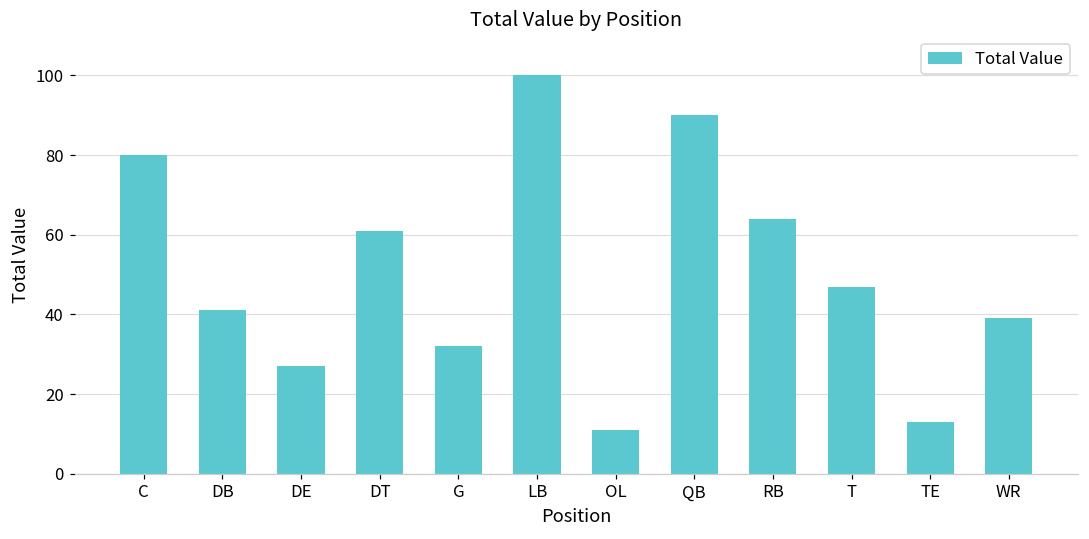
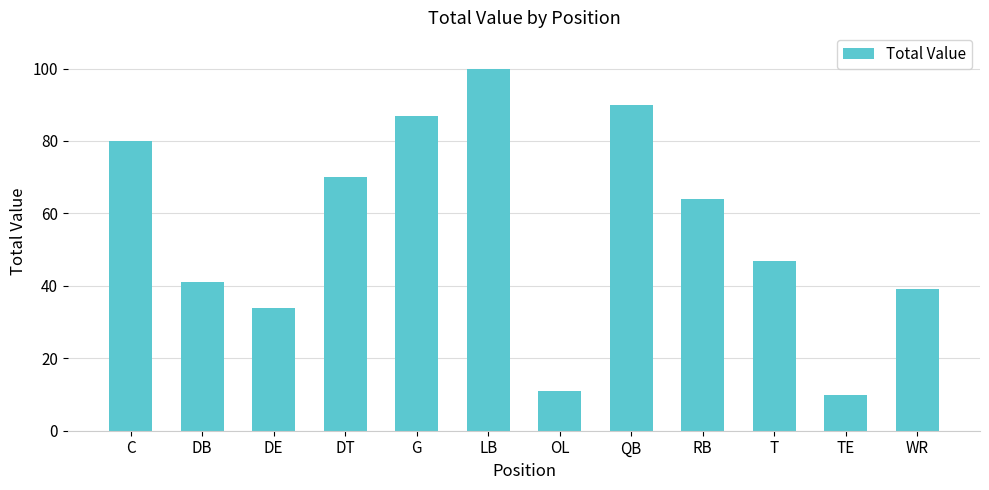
DE: 27 -> 34
DT: 61 -> 70
G: 32 -> 87
TE: 13 -> 10
